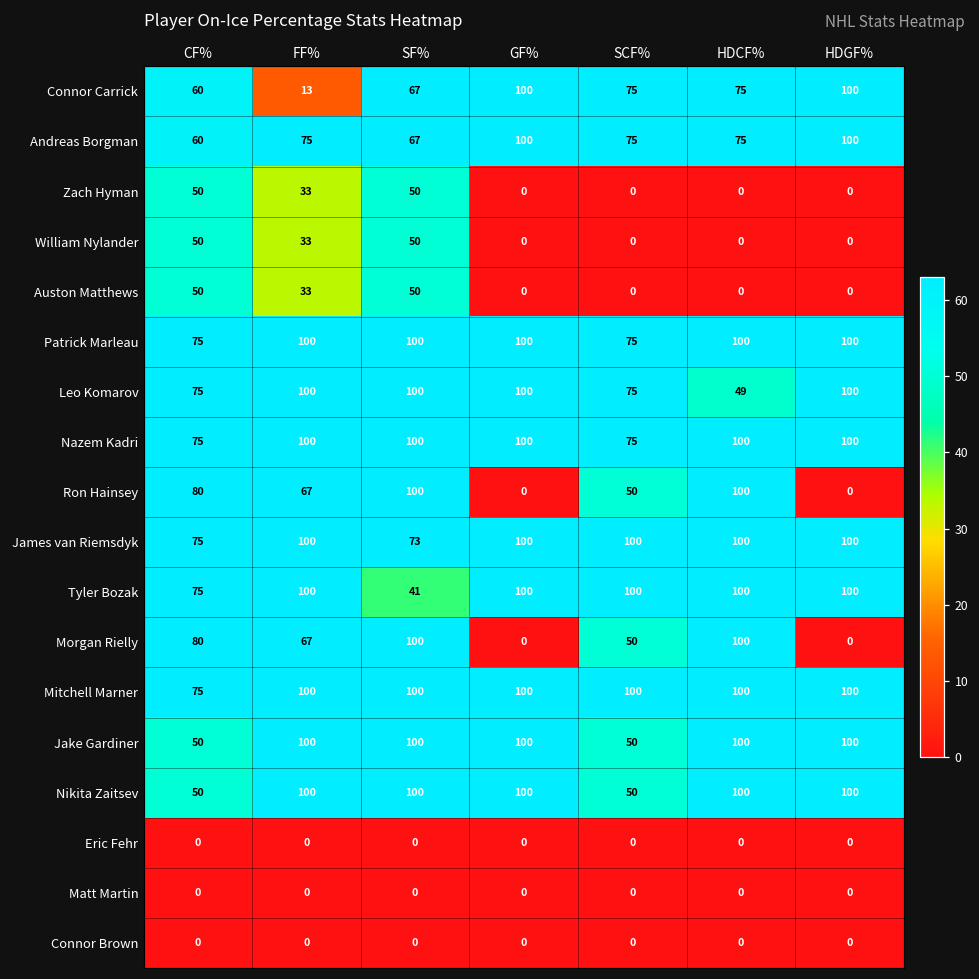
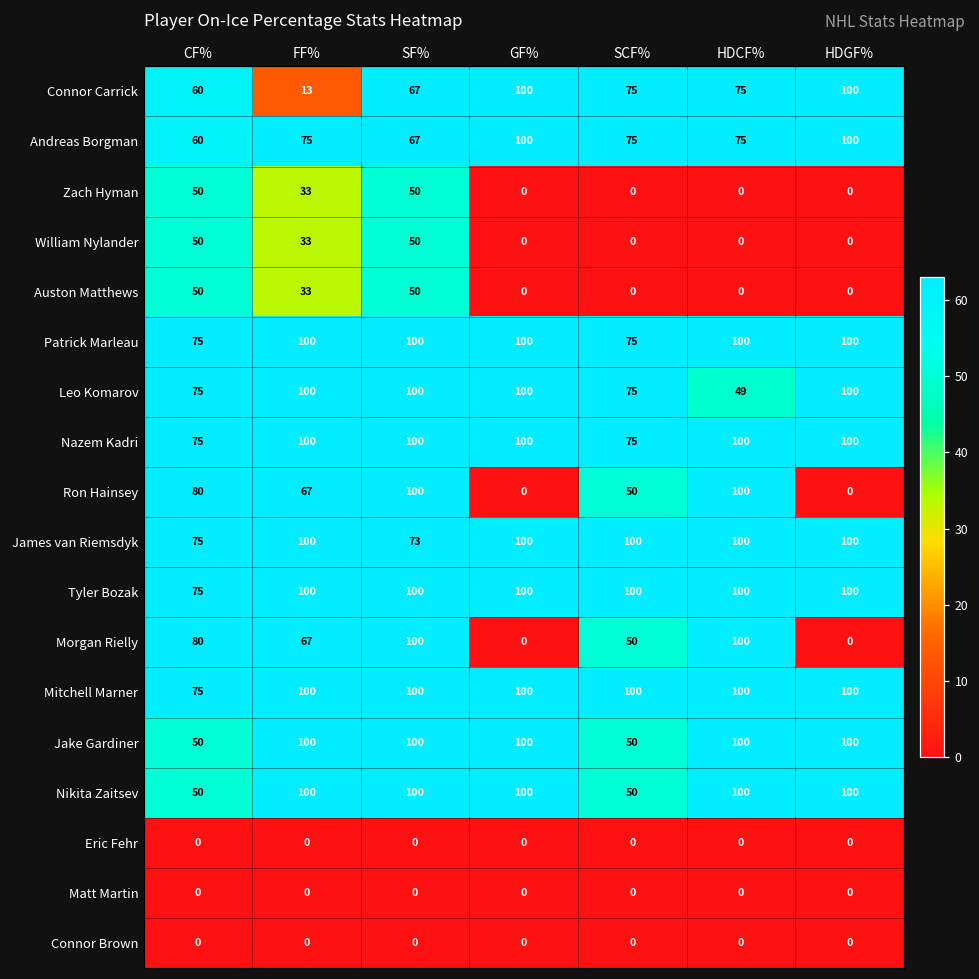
Tyler Bozak, SF%: 41 -> 100
